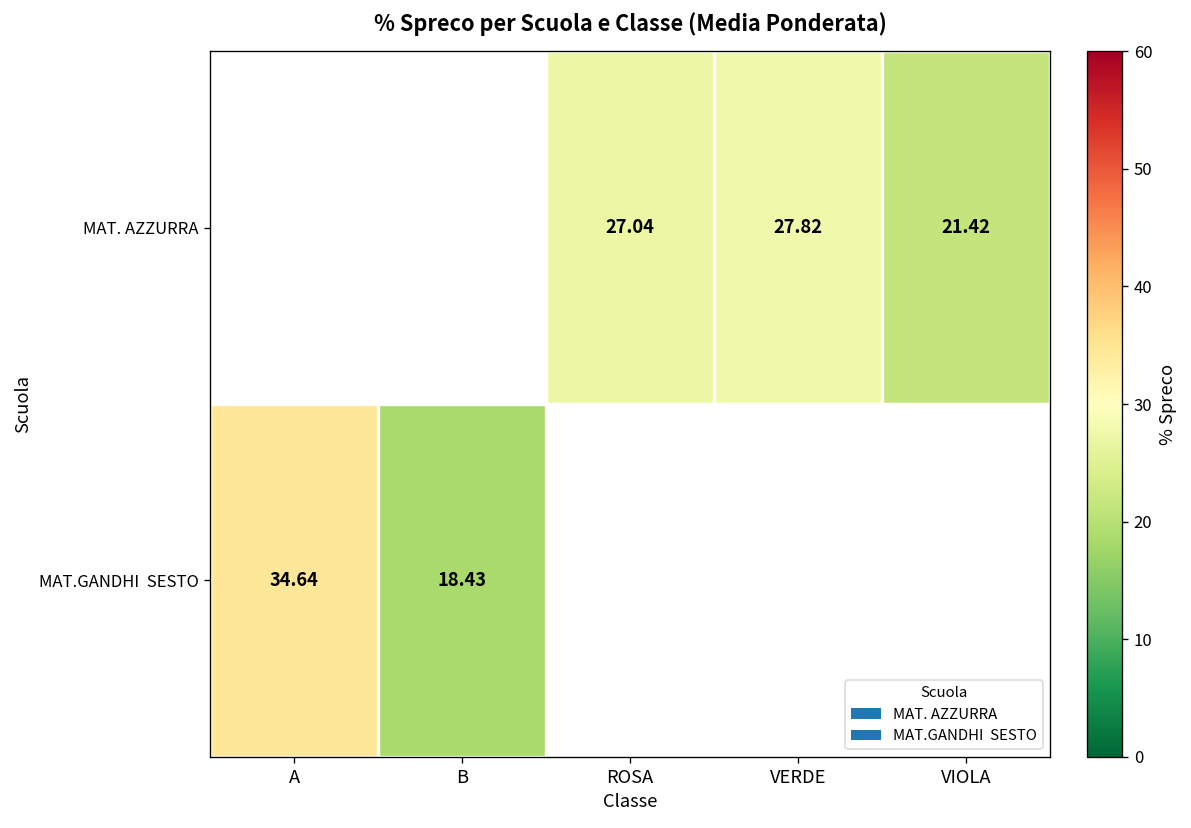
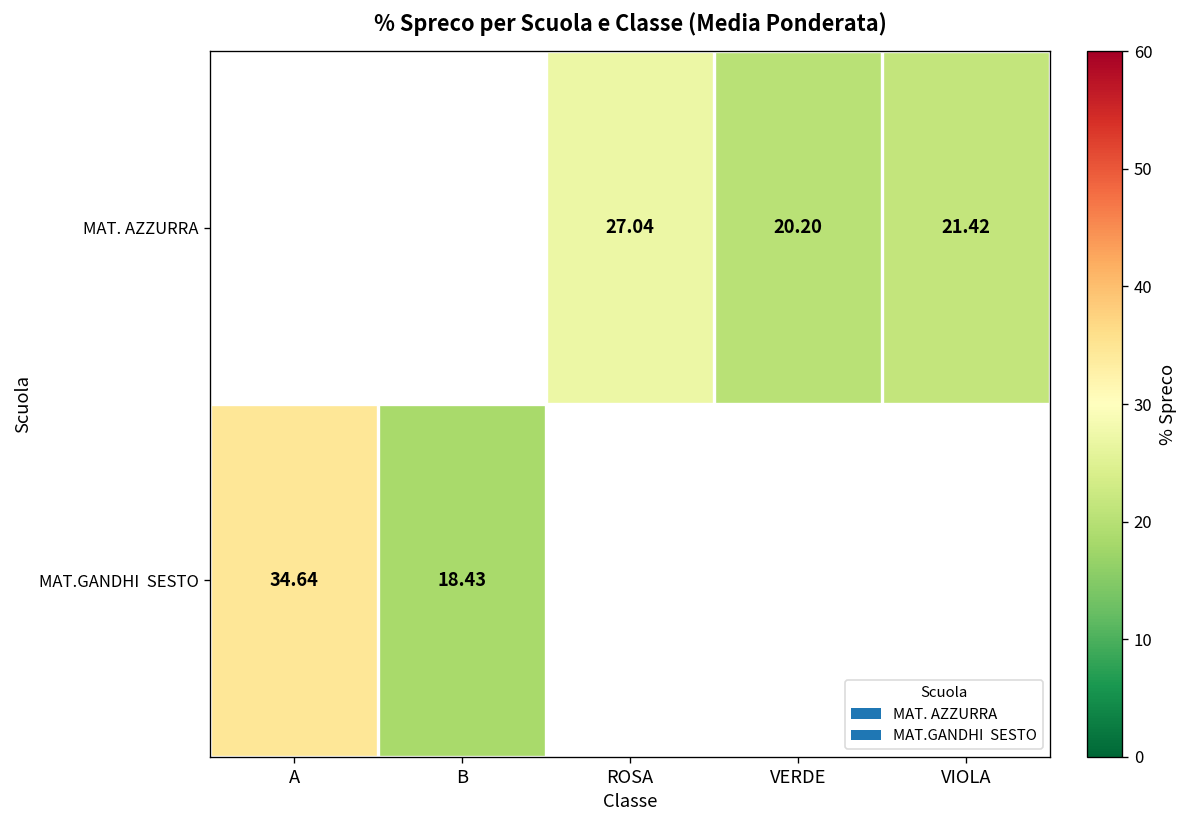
MAT. AZZURRA, VERDE: 27.82 -> 20.20
